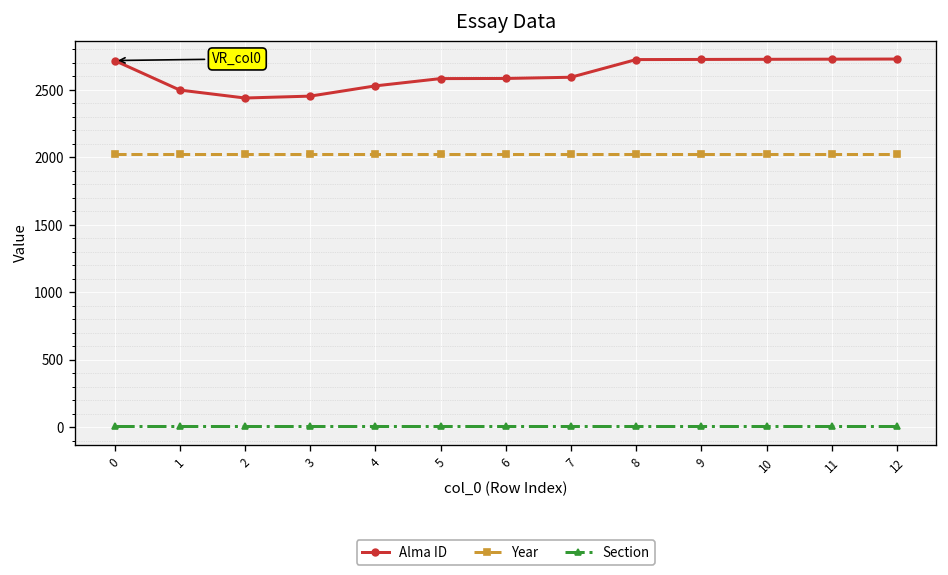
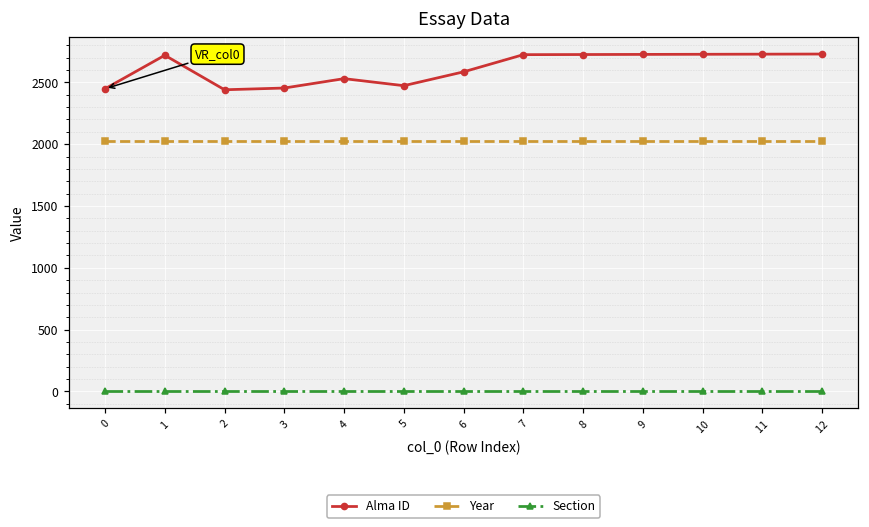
Alma ID, 0: 2720 -> 2450
Alma ID, 1: 2500 -> 2720
Alma ID, 5: 2580 -> 2470
Alma ID, 7: 2590 -> 2720
